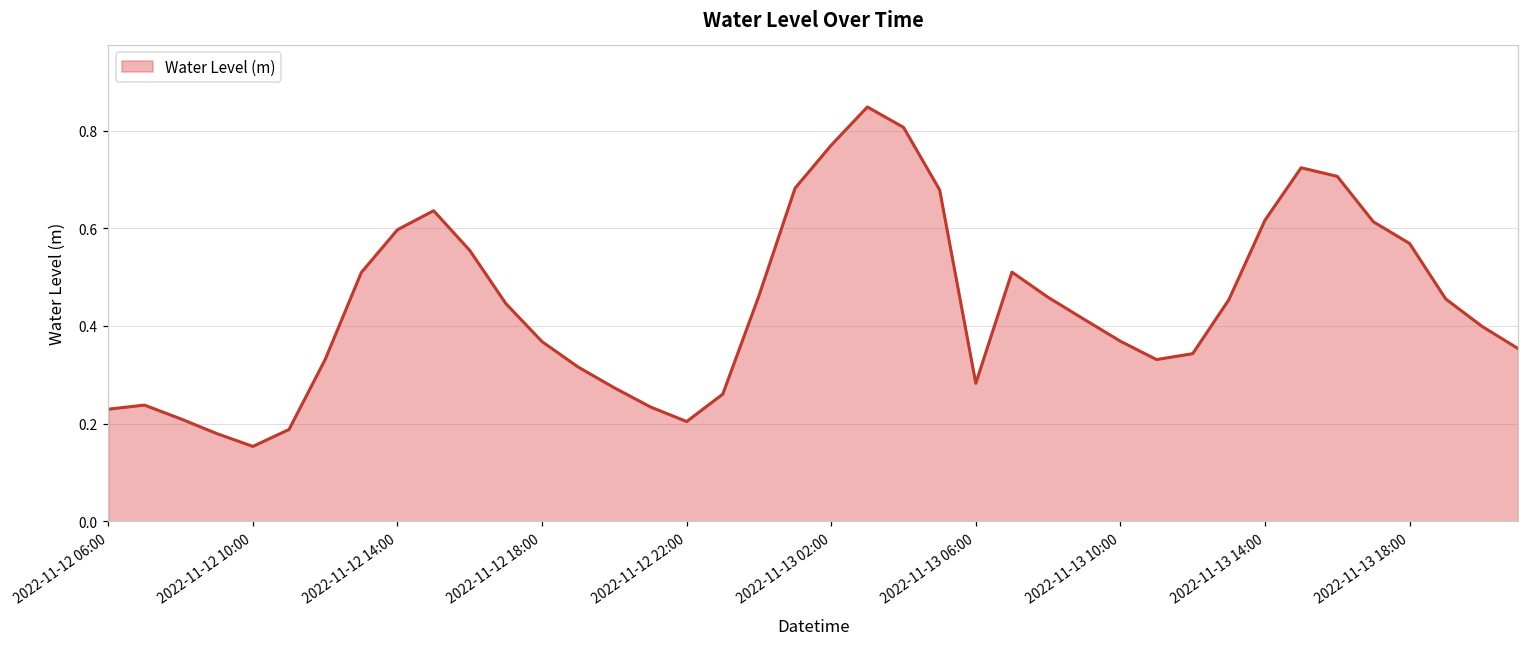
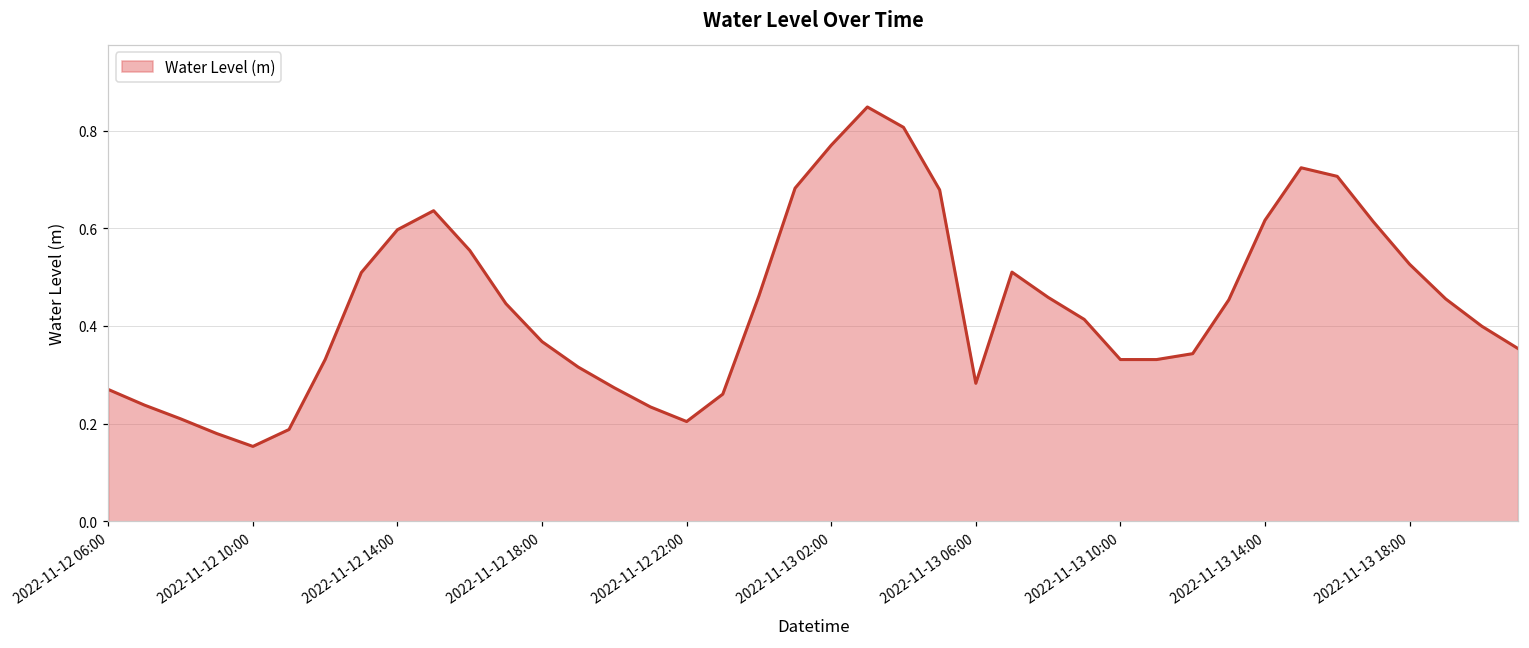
2022-11-12 06:00: 0.23 -> 0.27
2022-11-13 10:00: 0.37 -> 0.33
2022-11-13 18:00: 0.57 -> 0.53
